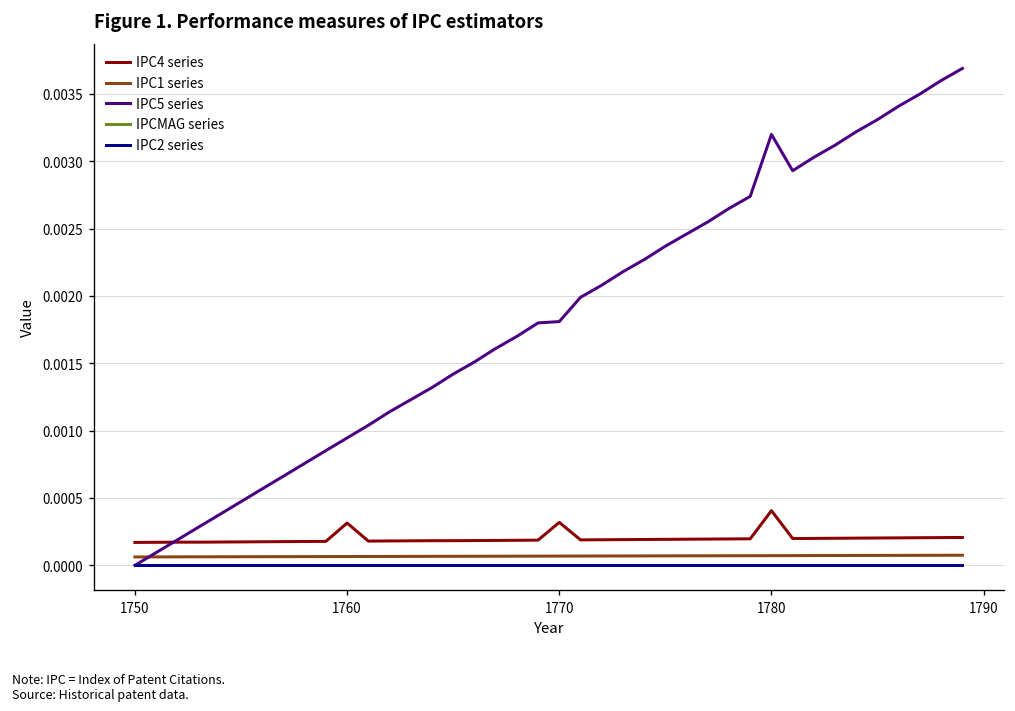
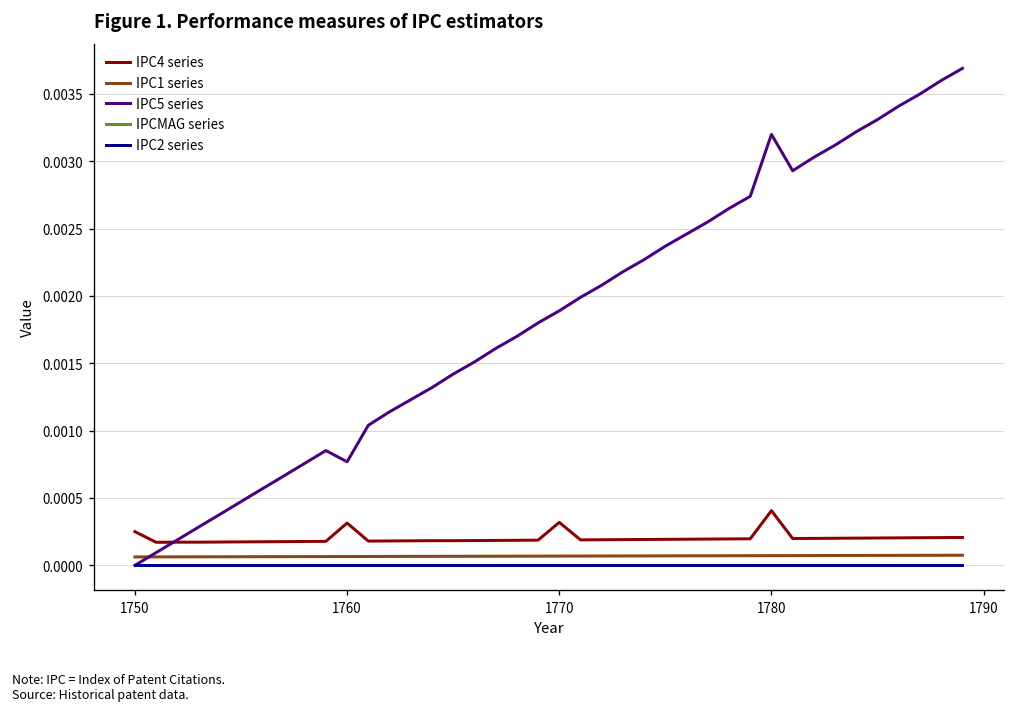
IPC4 series, 1750: 0.00017 -> 0.00025
IPC5 series, 1760: 0.00095 -> 0.00077
IPC5 series, 1770: 0.00181 -> 0.00189
